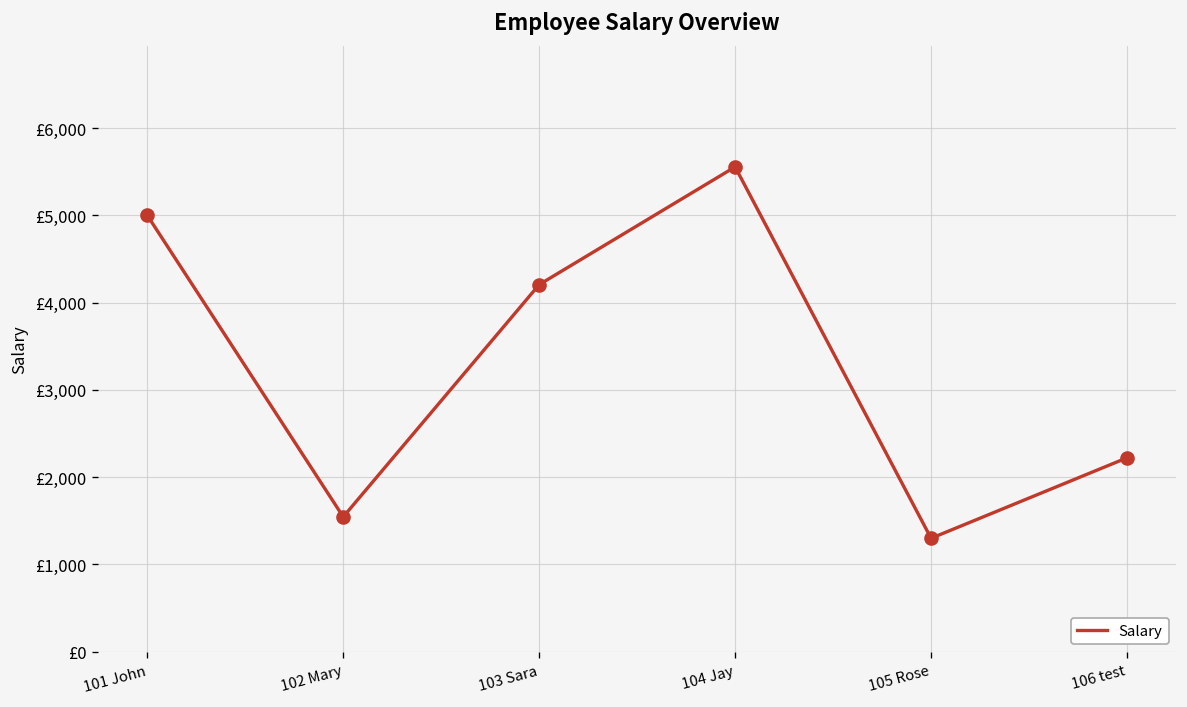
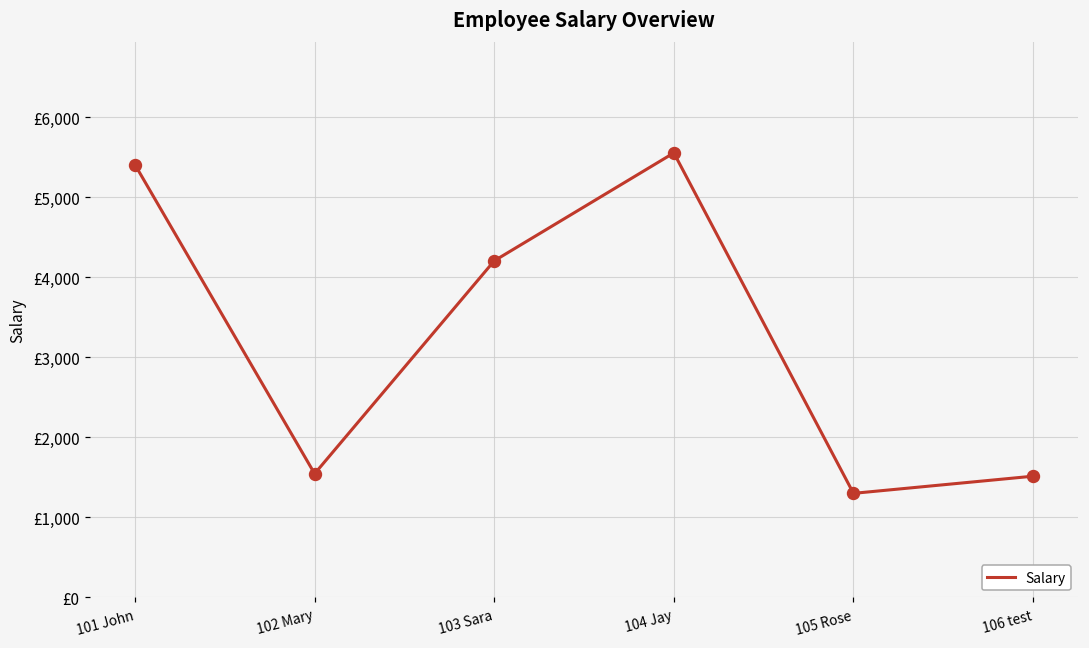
101 John: £5,000 -> £5,400
106 test: £2,200 -> £1,500
